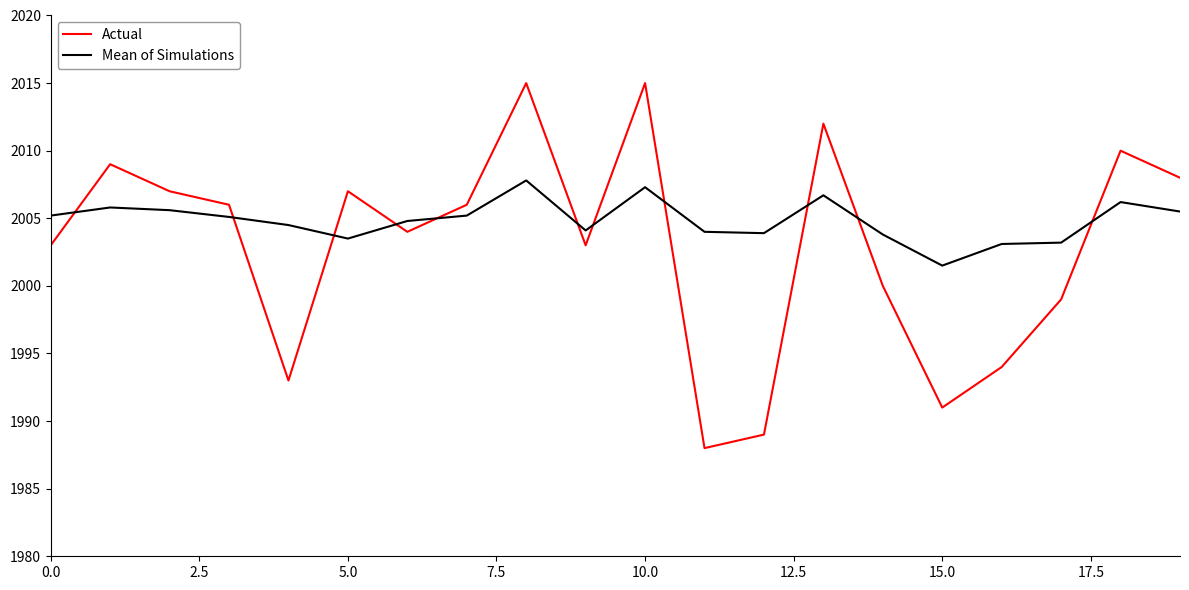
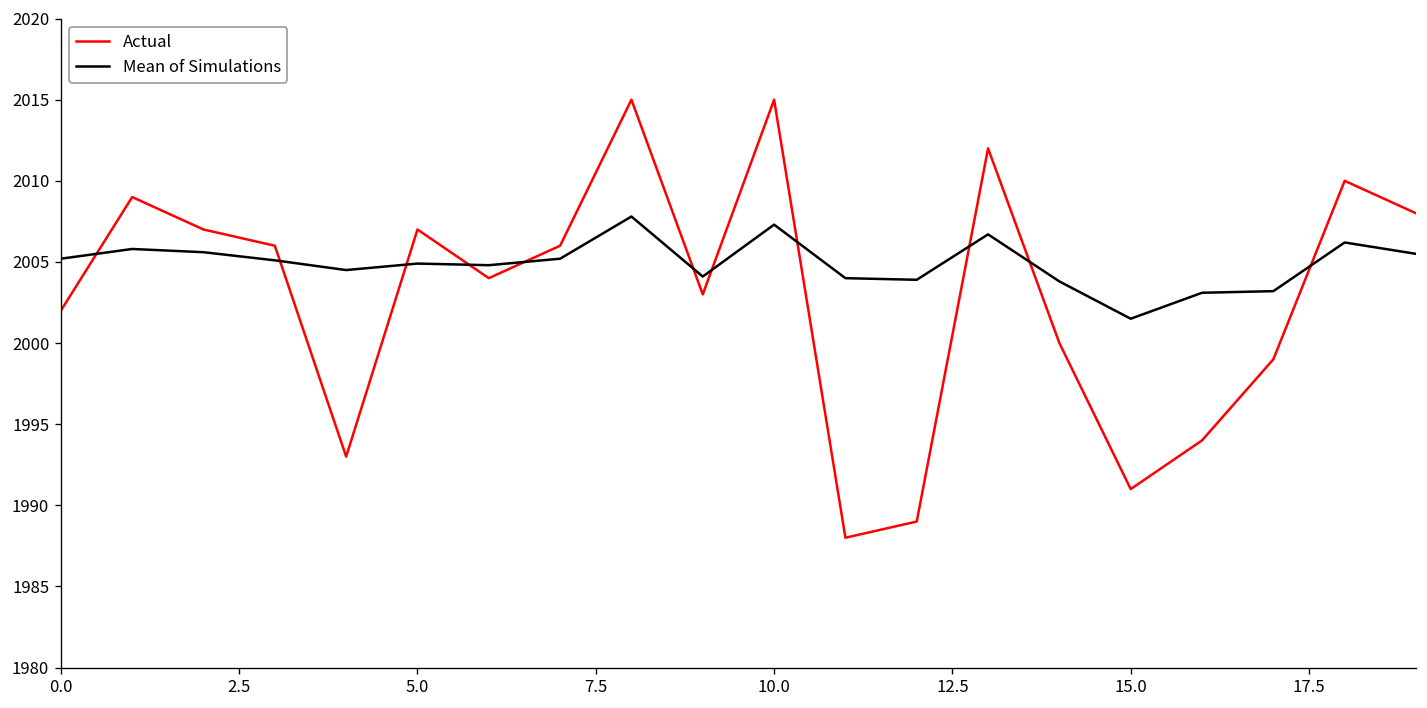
Actual, 0.0: 2003 -> 2002
Mean of Simulations, 5.0: 2003.5 -> 2004.9
